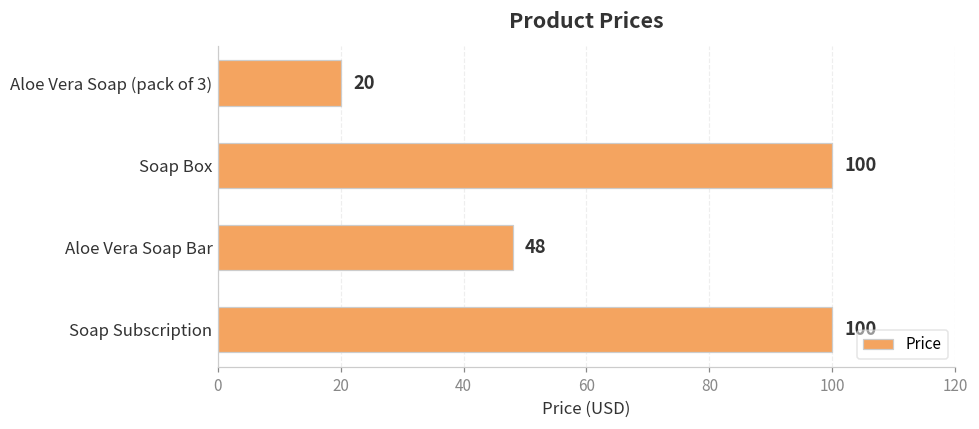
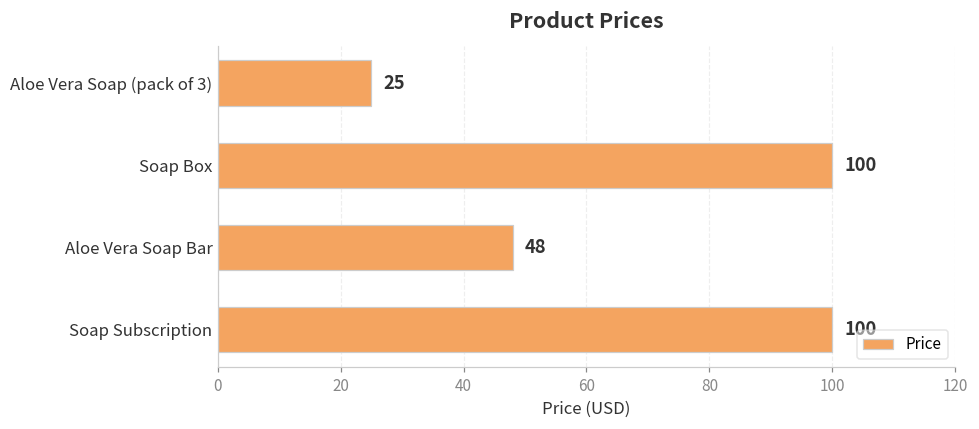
Aloe Vera Soap (pack of 3): 20 -> 25
